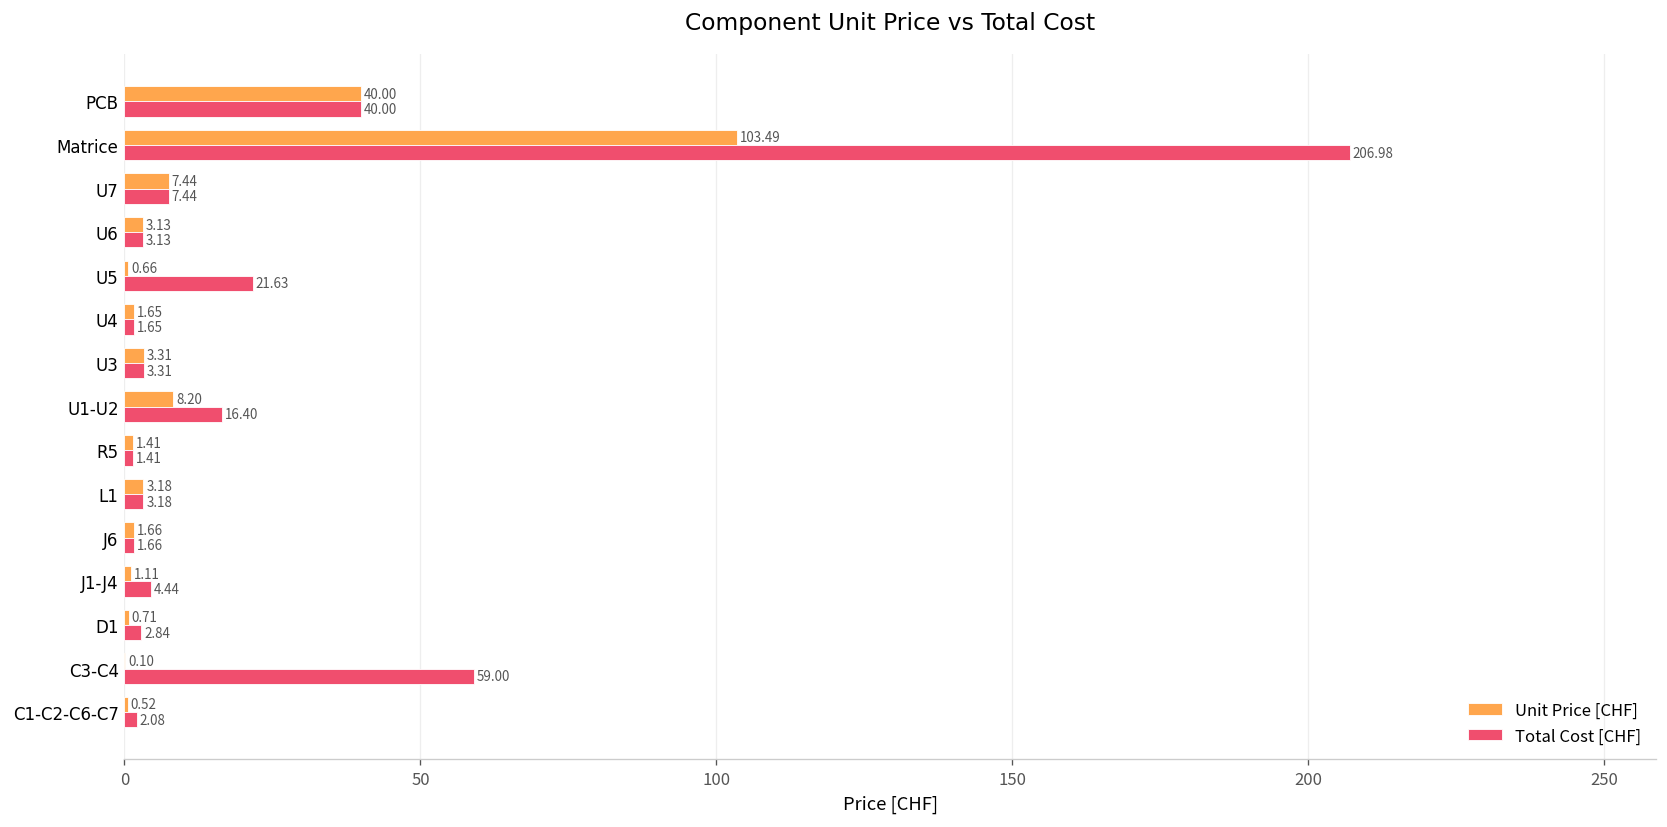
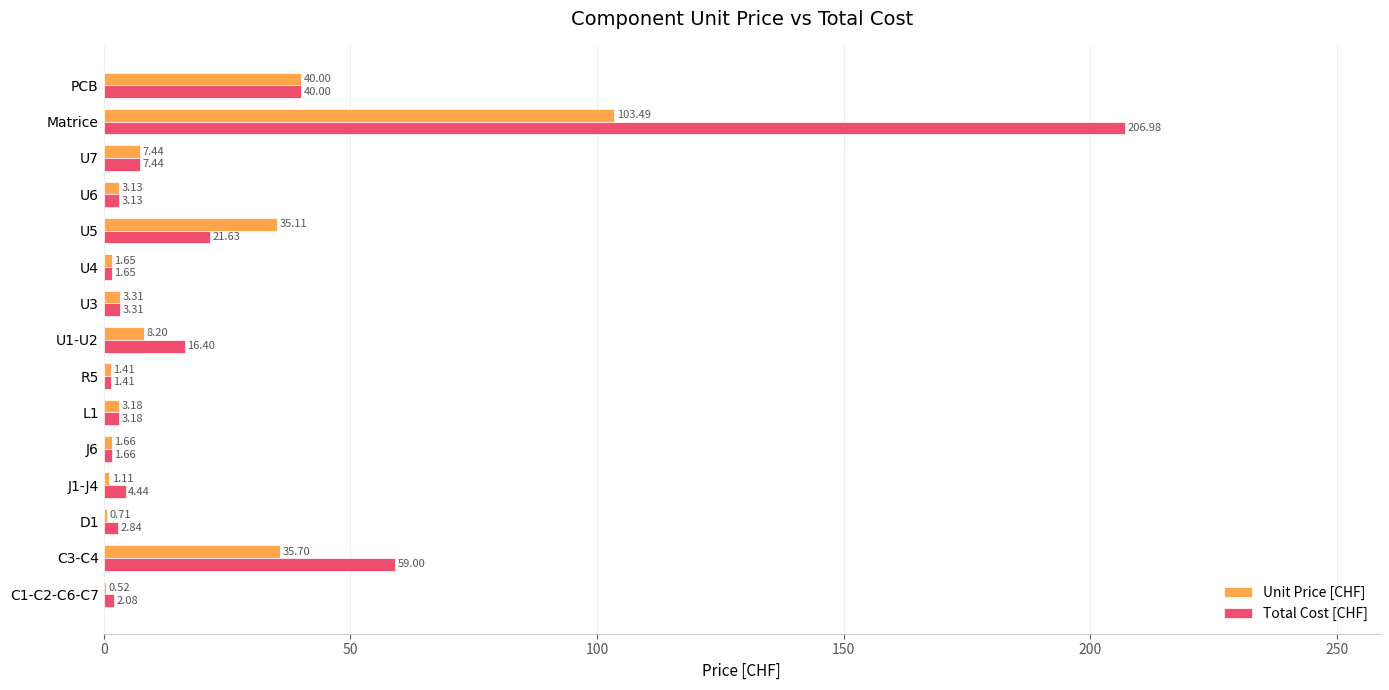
Unit Price [CHF], U5: 0.66 -> 35.11
Unit Price [CHF], C3-C4: 0.10 -> 35.70
